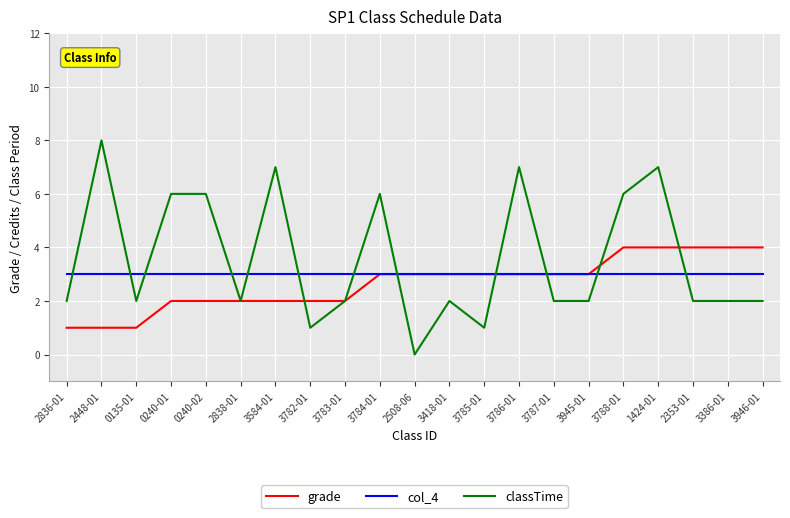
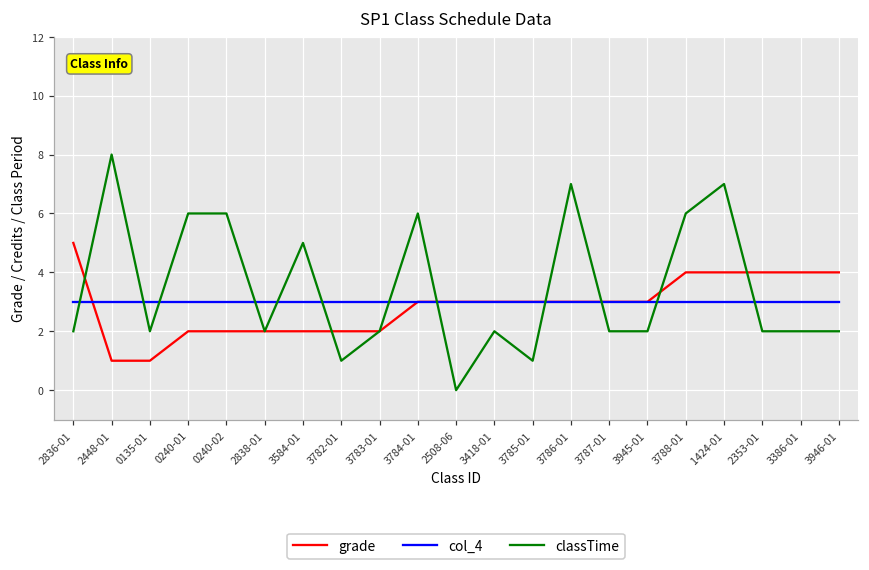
grade, 2836-01: 1 -> 5
classTime, 3584-01: 7 -> 5
